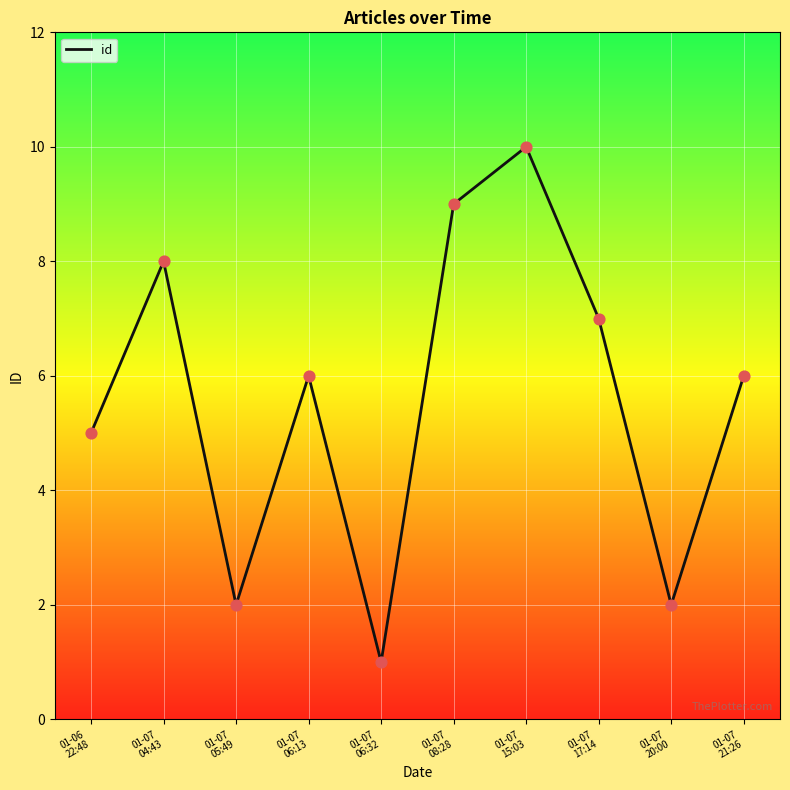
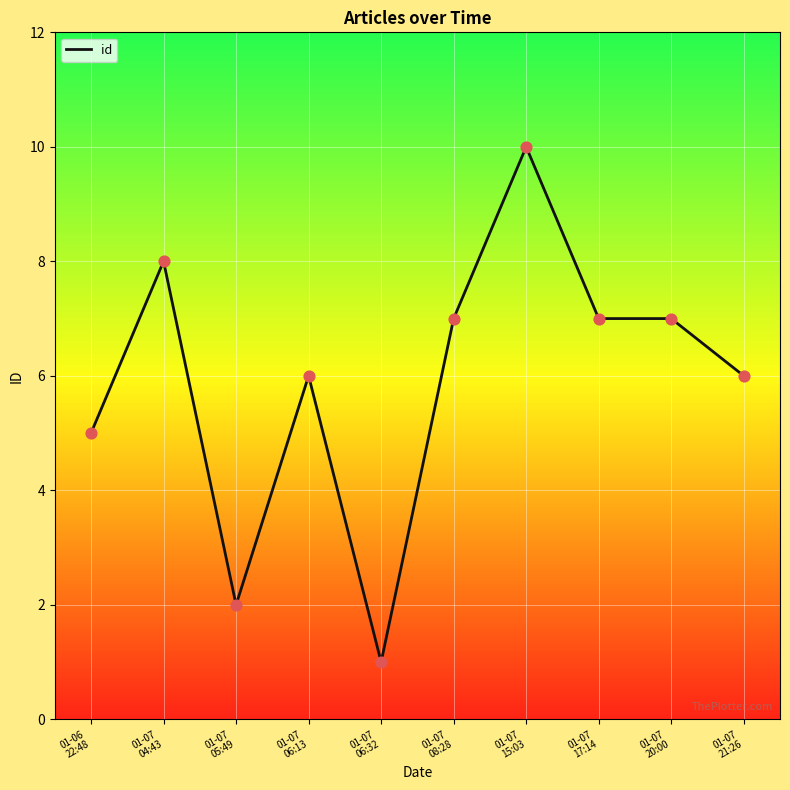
01-07 08:28: 9 -> 7
01-07 20:00: 2 -> 7
